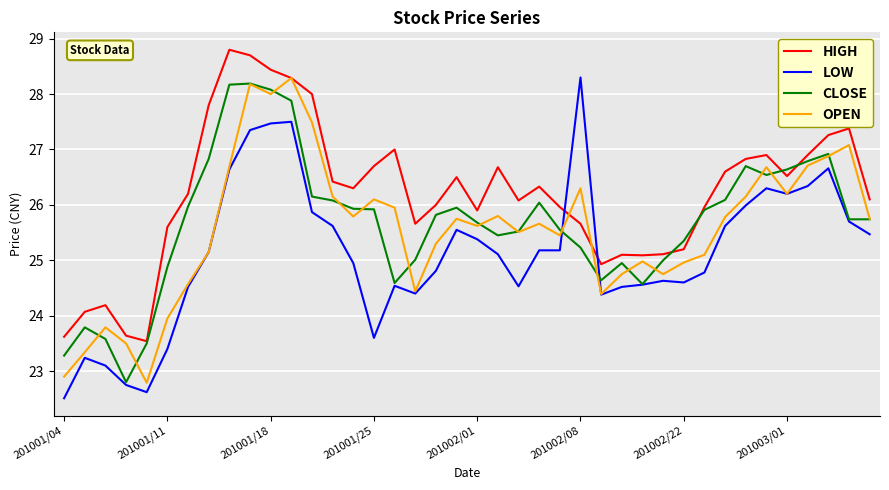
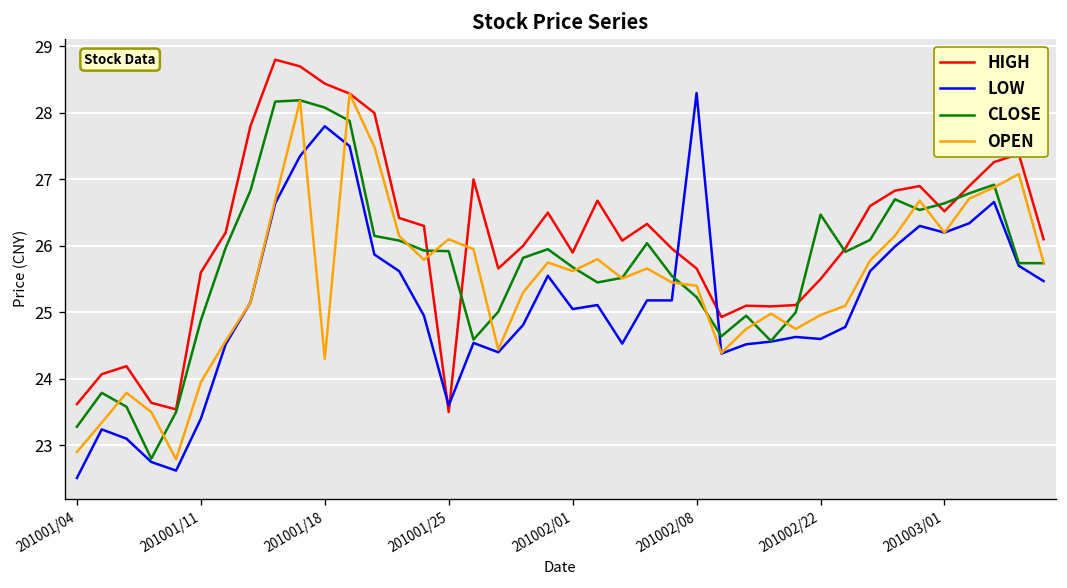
LOW, 201001/18: 27.5 -> 27.8
OPEN, 201001/18: 28.0 -> 24.3
HIGH, 201001/25: 26.7 -> 23.5
LOW, 201002/01: 25.4 -> 25.1
OPEN, 201002/08: 26.3 -> 25.4
HIGH, 201002/22: 25.2 -> 25.5
CLOSE, 201002/22: 25.4 -> 26.5
